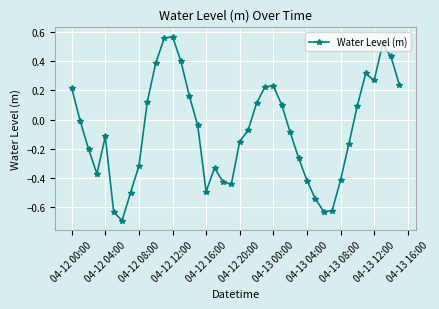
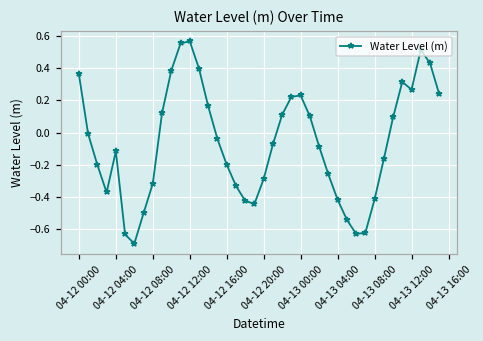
04-12 00:00: 0.22 -> 0.36
04-12 16:00: -0.49 -> -0.20
04-12 20:00: -0.15 -> -0.29
